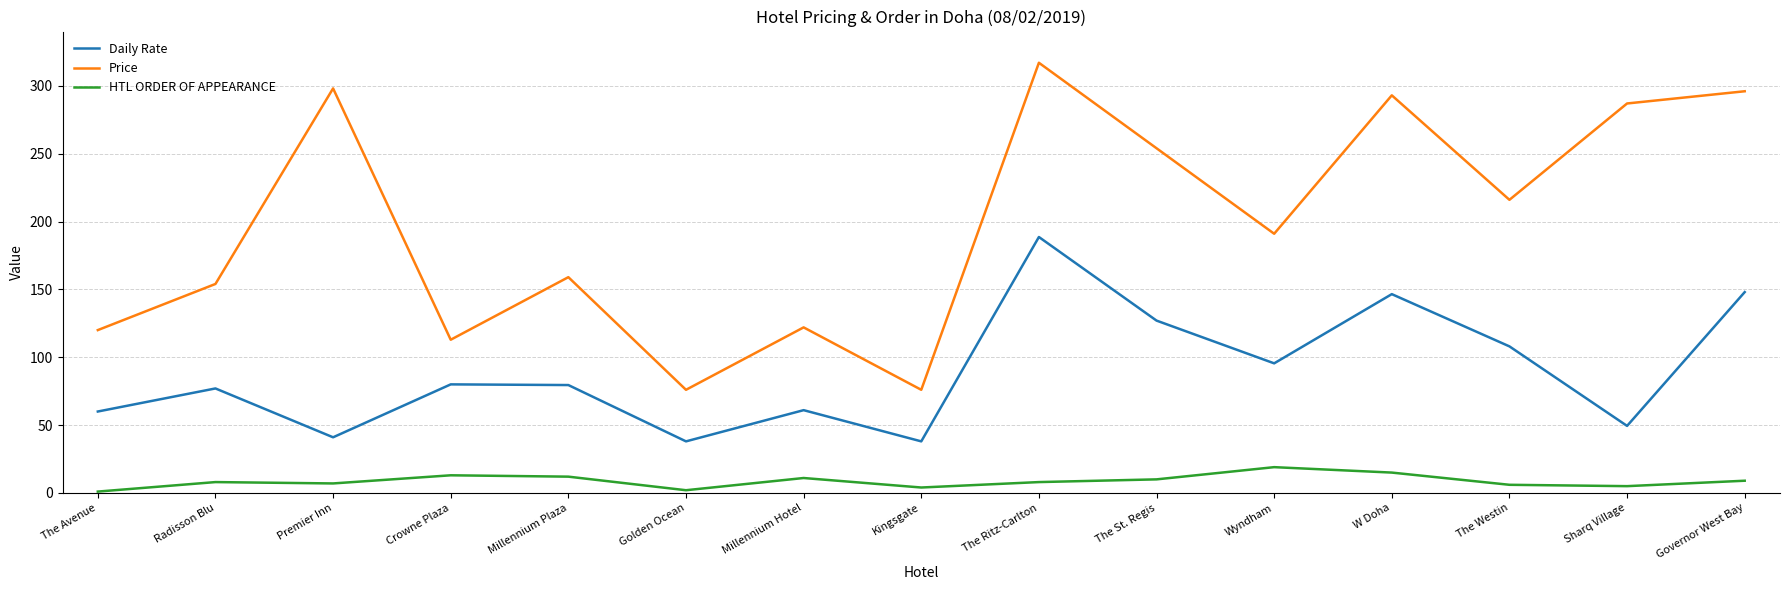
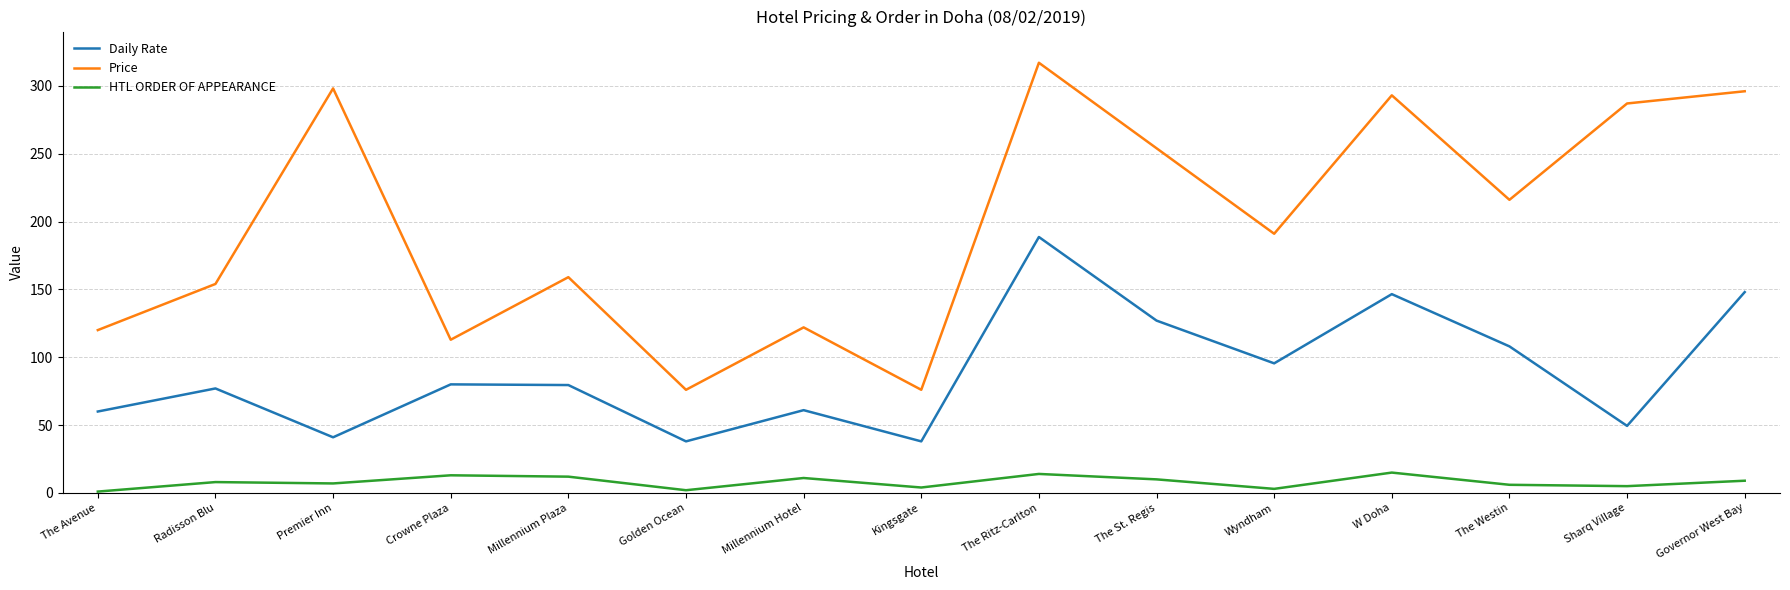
HTL ORDER OF APPEARANCE, The Ritz-Carlton: 8 -> 14
HTL ORDER OF APPEARANCE, Wyndham: 19 -> 3
